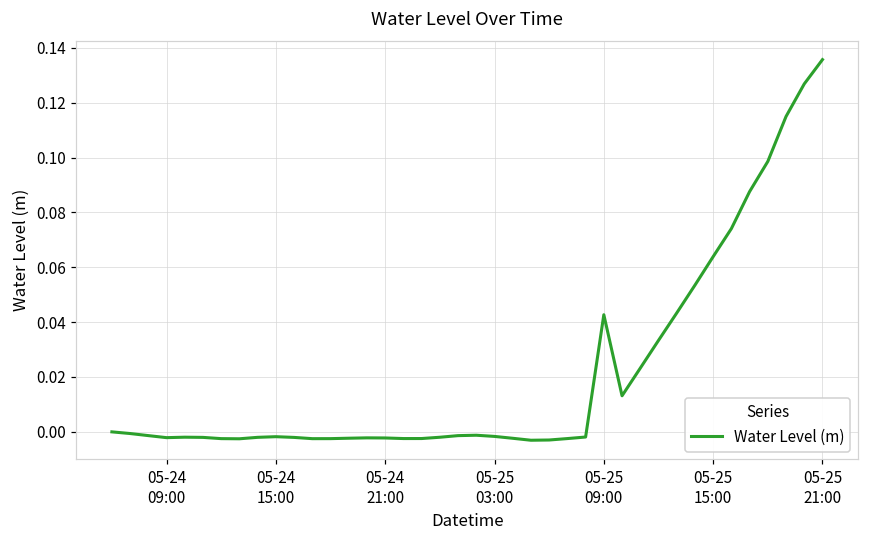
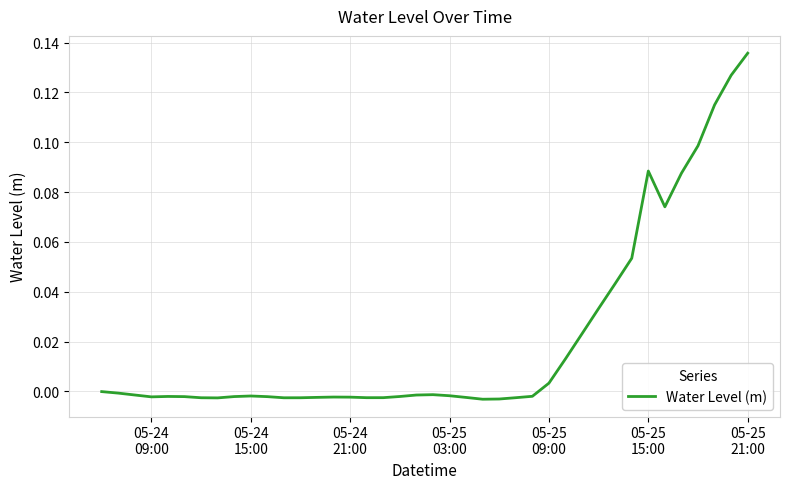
05-25 09:00: 0.043 -> 0.003
05-25 15:00: 0.064 -> 0.088
